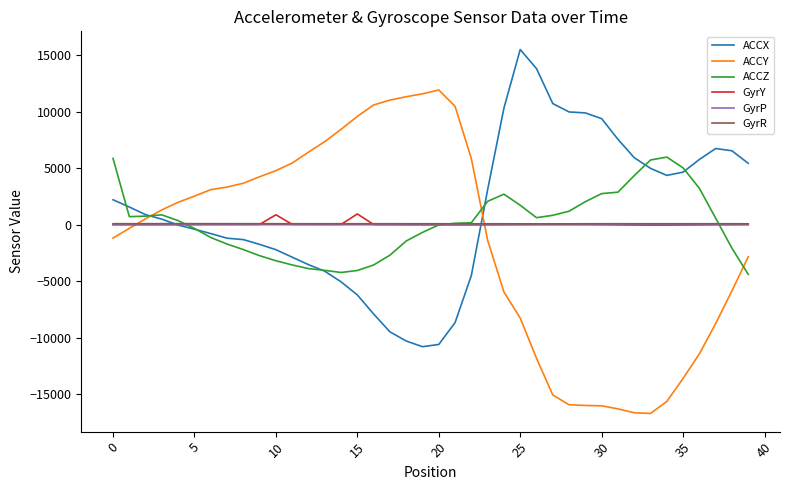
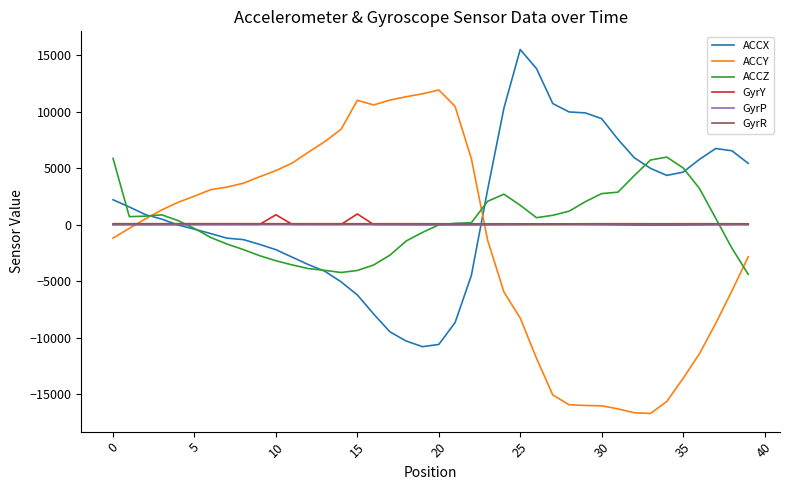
ACCY, 15: 9600 -> 11000
